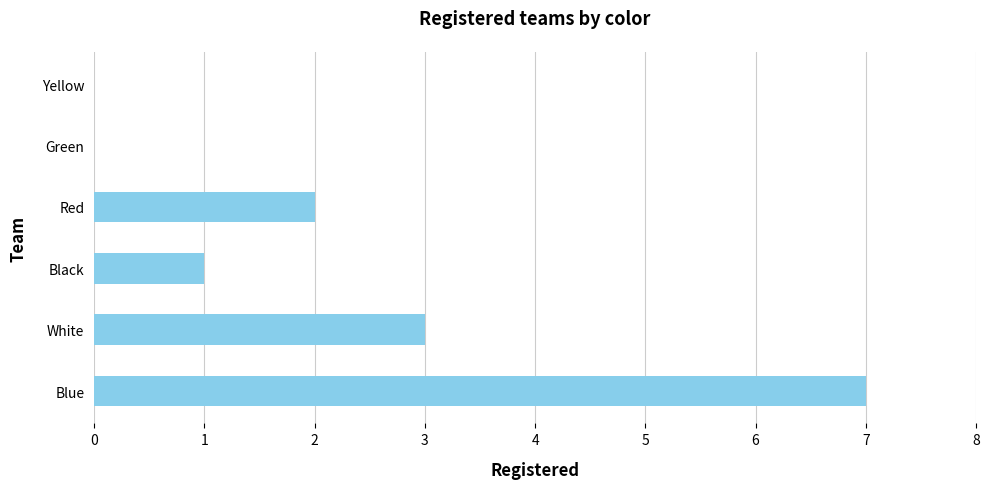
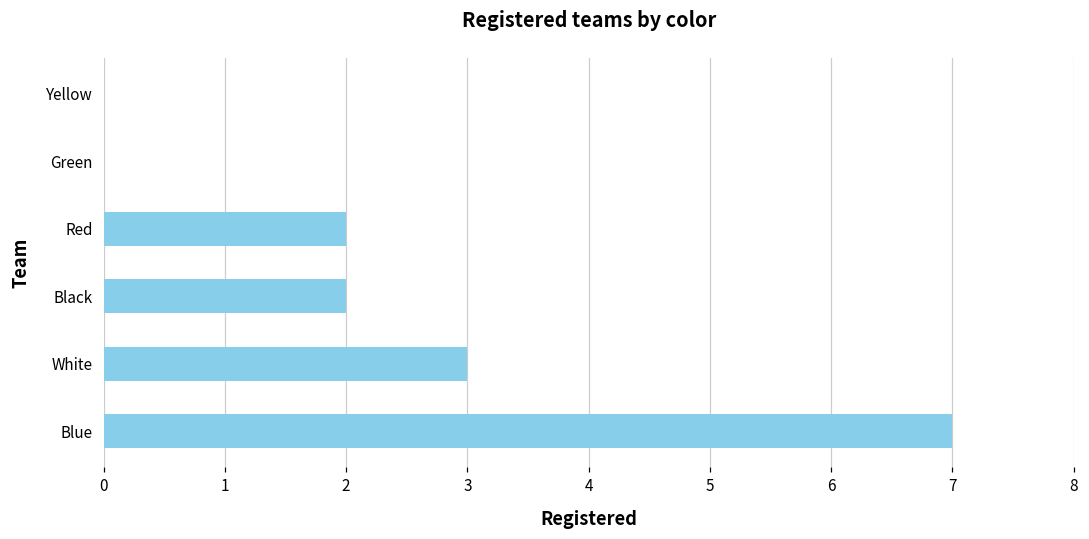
Black: 1 -> 2
